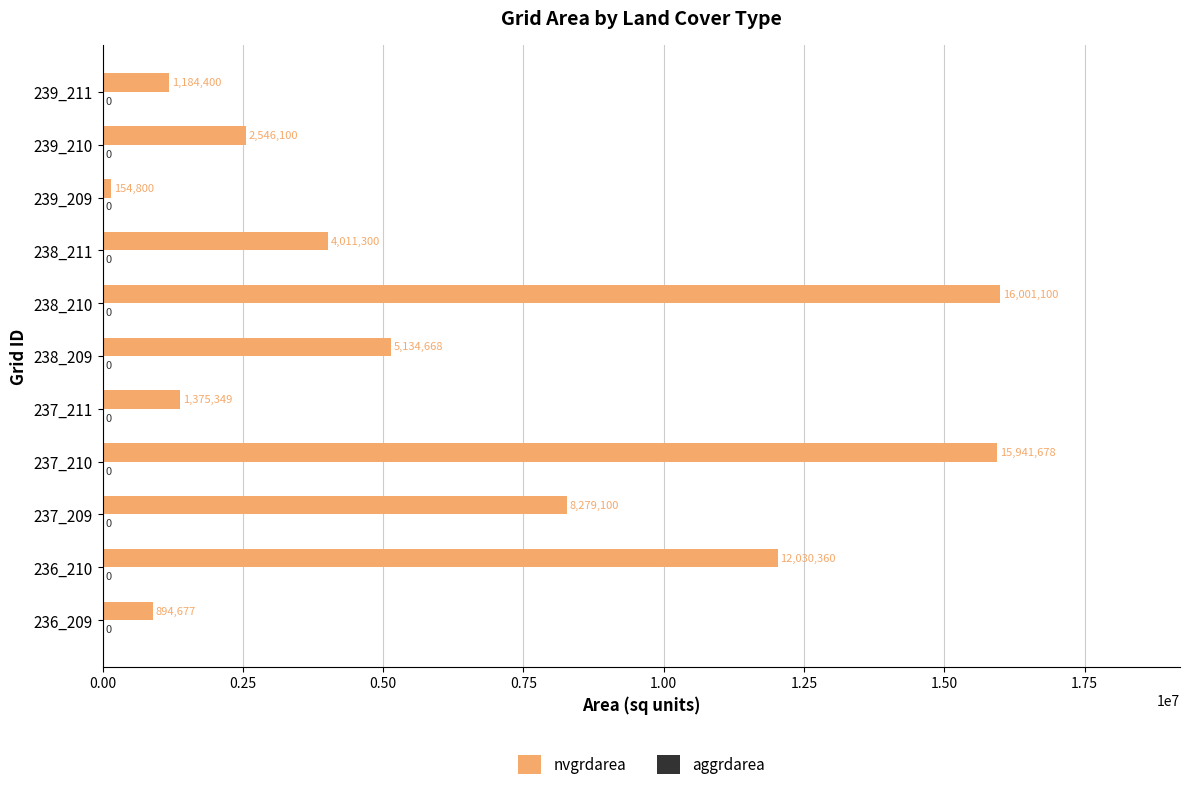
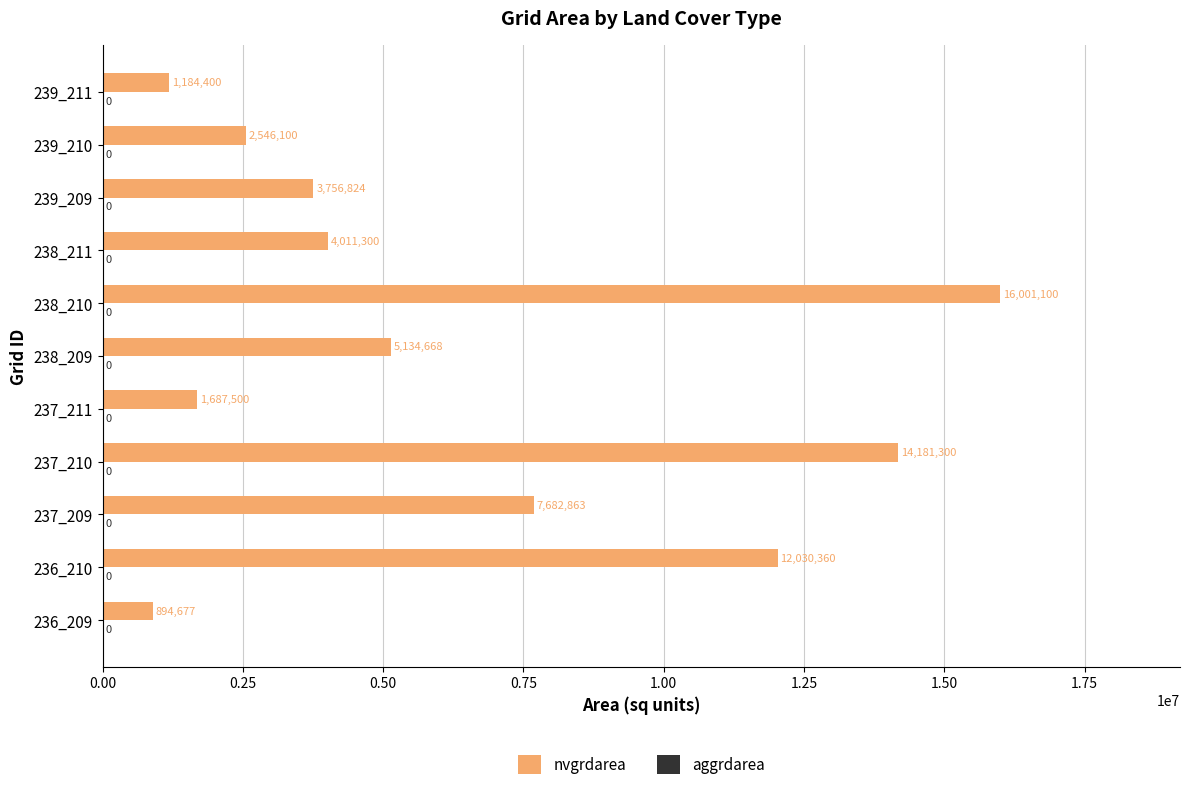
nvgrdarea, 239_209: 154,800 -> 3,756,824
nvgrdarea, 237_211: 1,375,349 -> 1,687,500
nvgrdarea, 237_210: 15,941,678 -> 14,181,300
nvgrdarea, 237_209: 8,279,100 -> 7,682,863
